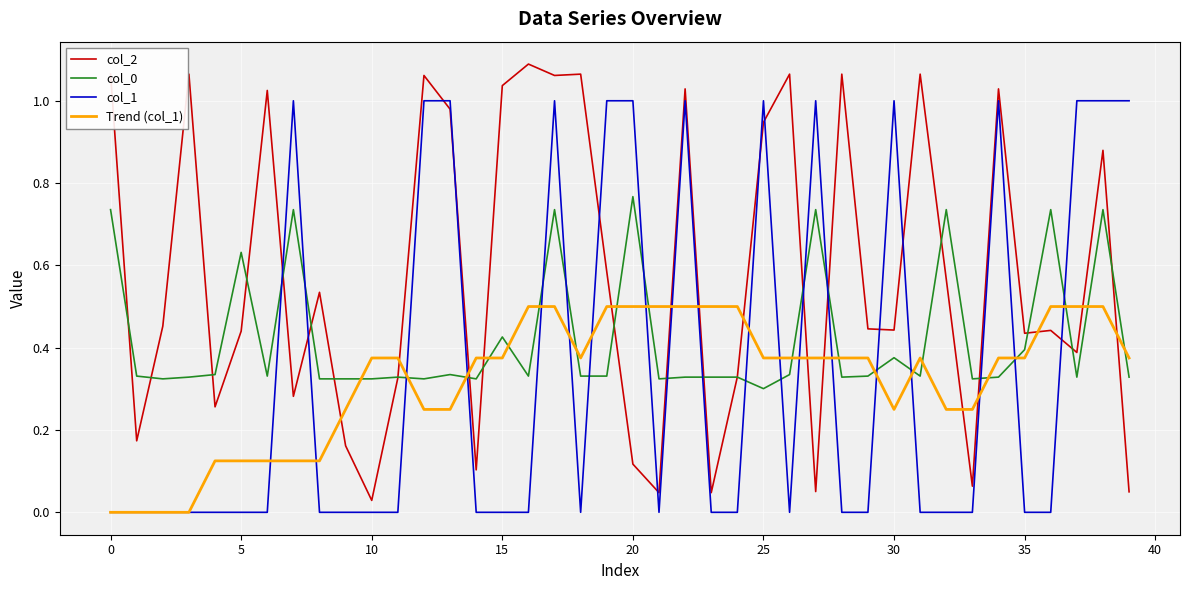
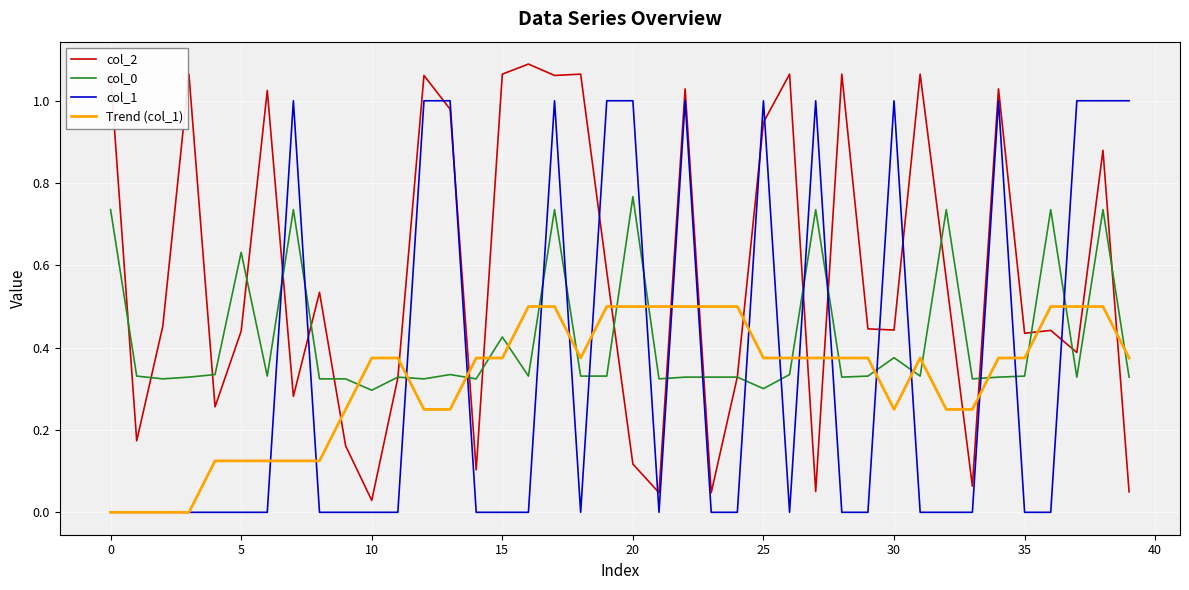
col_0, 10: 0.32 -> 0.30
col_2, 15: 1.04 -> 1.06
col_0, 35: 0.40 -> 0.33
